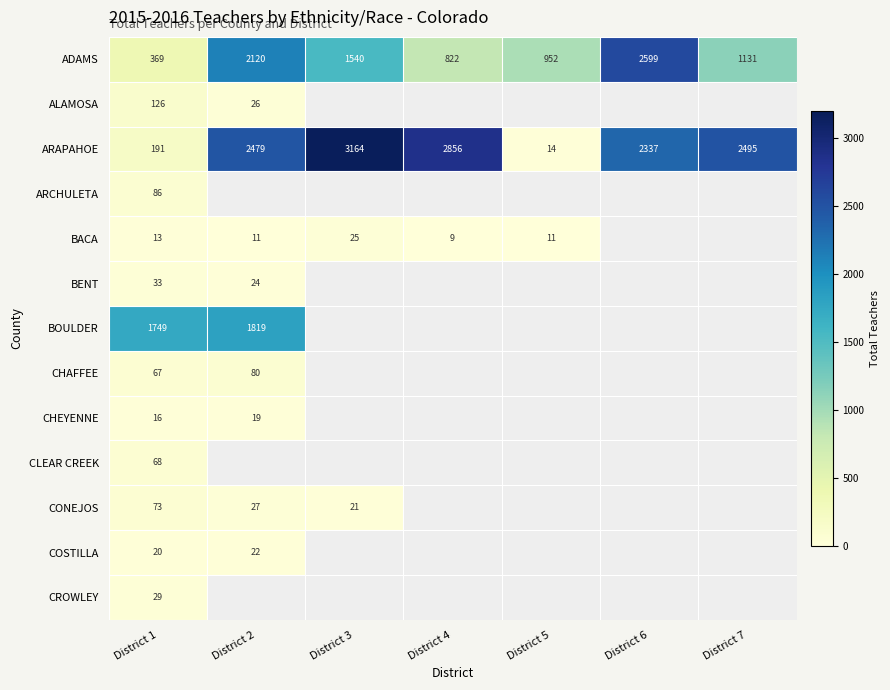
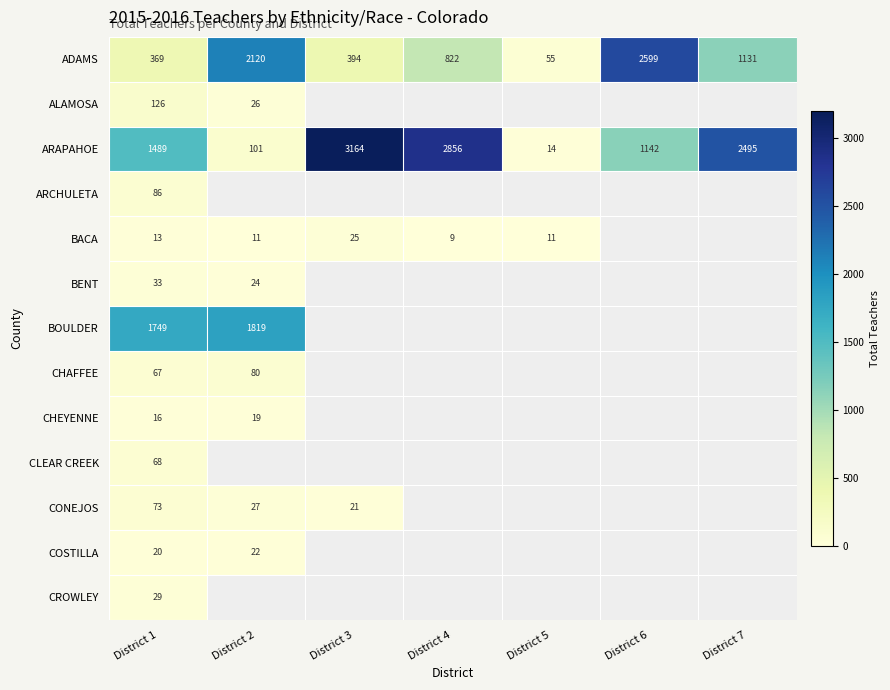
ADAMS, District 3: 1540 -> 394
ADAMS, District 5: 952 -> 55
ARAPAHOE, District 1: 191 -> 1489
ARAPAHOE, District 2: 2479 -> 101
ARAPAHOE, District 6: 2337 -> 1142
